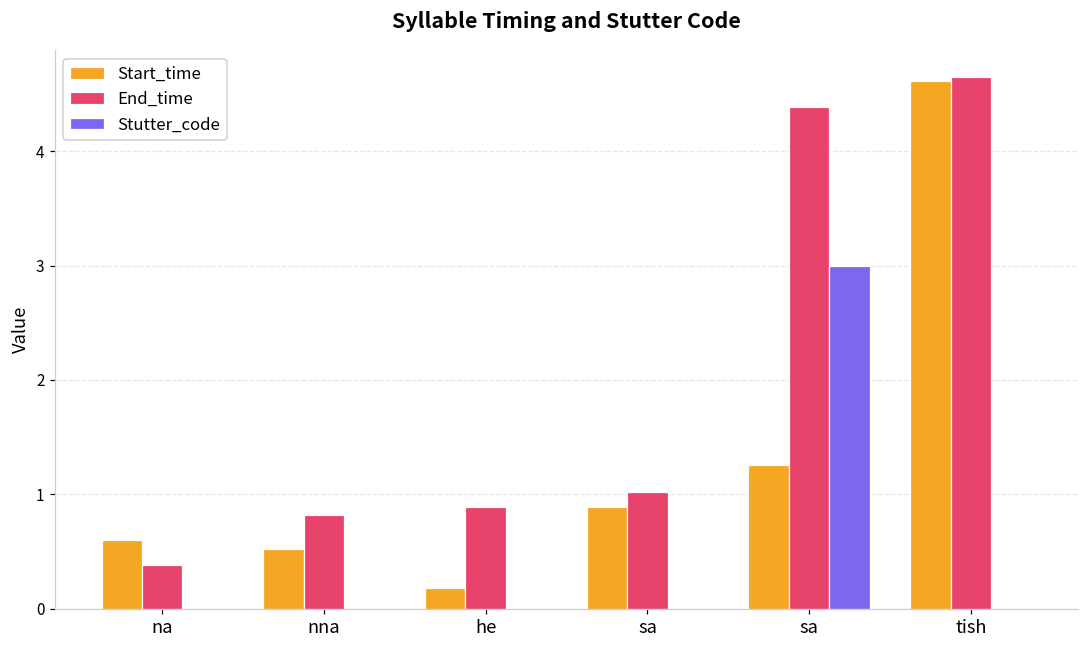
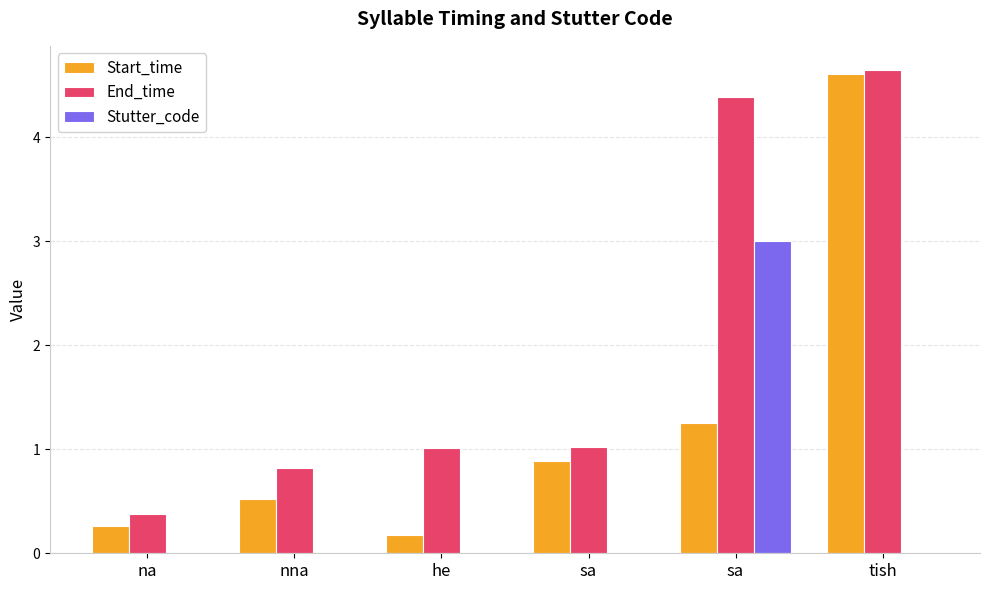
Start_time, na: 0.60 -> 0.26
End_time, he: 0.89 -> 1.01
